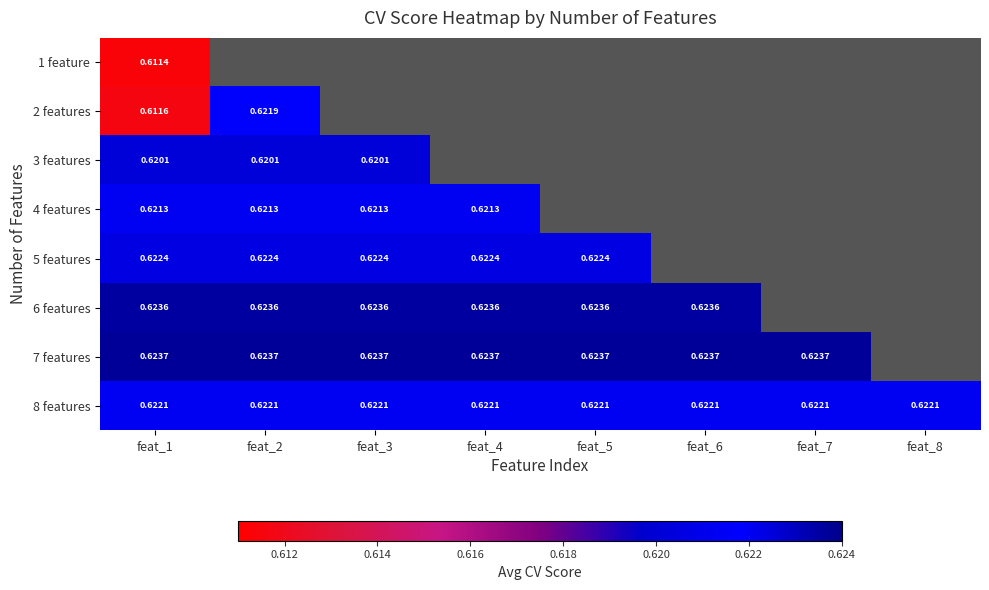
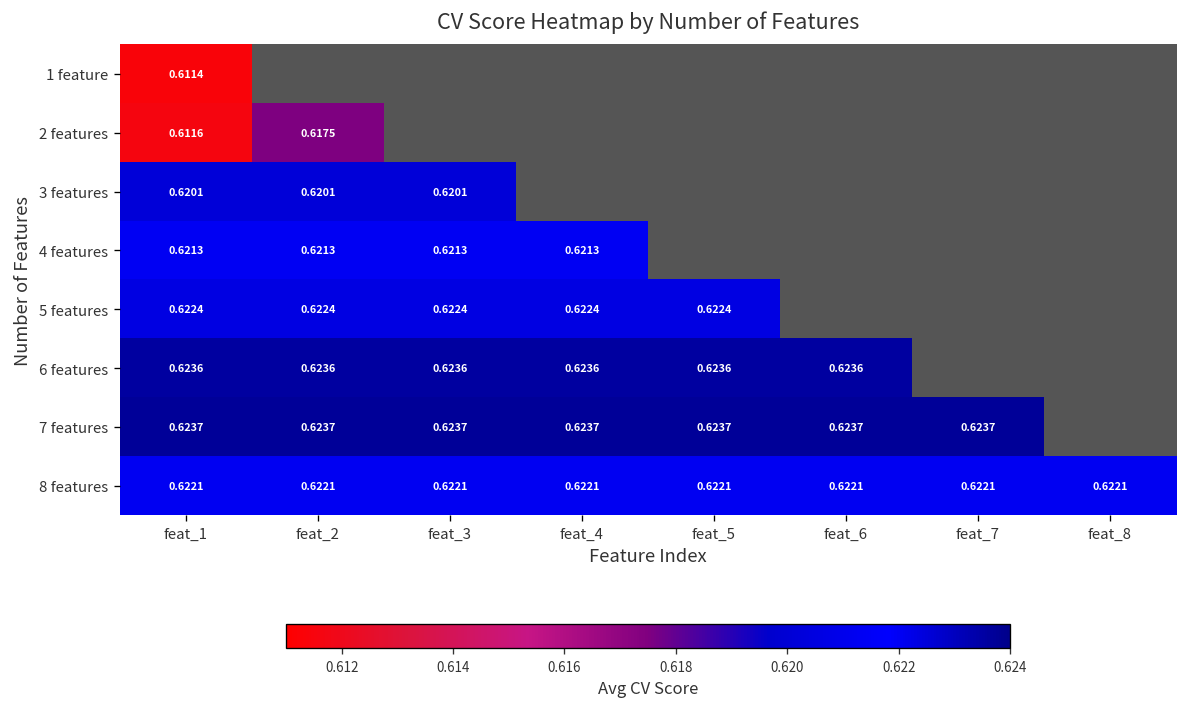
2 features, feat_2: 0.6219 -> 0.6175
